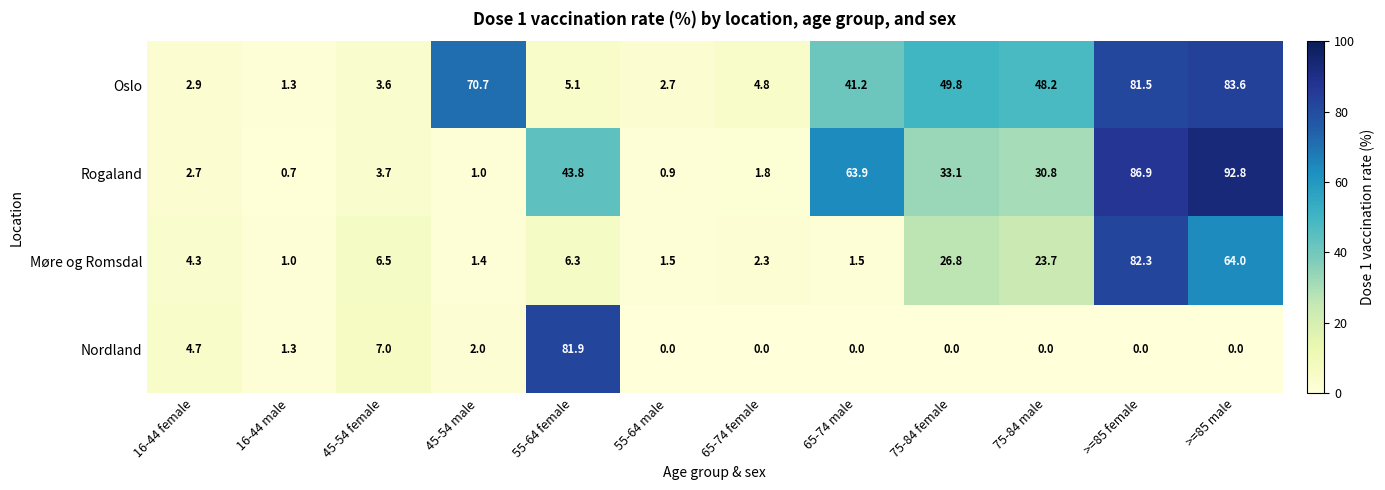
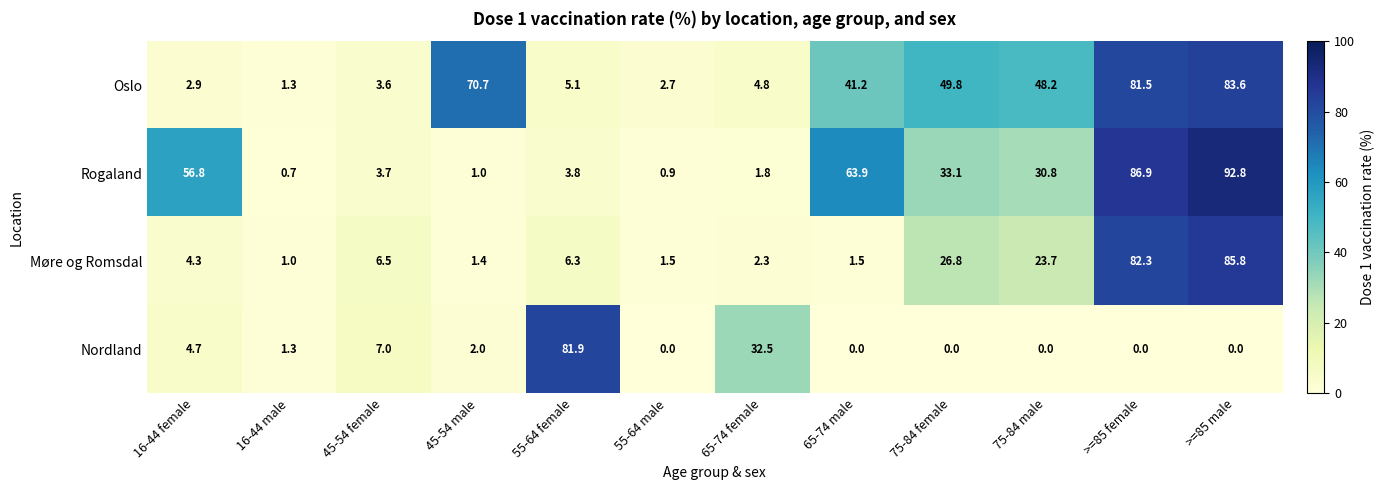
Rogaland, 16-44 female: 2.7 -> 56.8
Rogaland, 55-64 female: 43.8 -> 3.8
Møre og Romsdal, >=85 male: 64.0 -> 85.8
Nordland, 65-74 female: 0.0 -> 32.5
